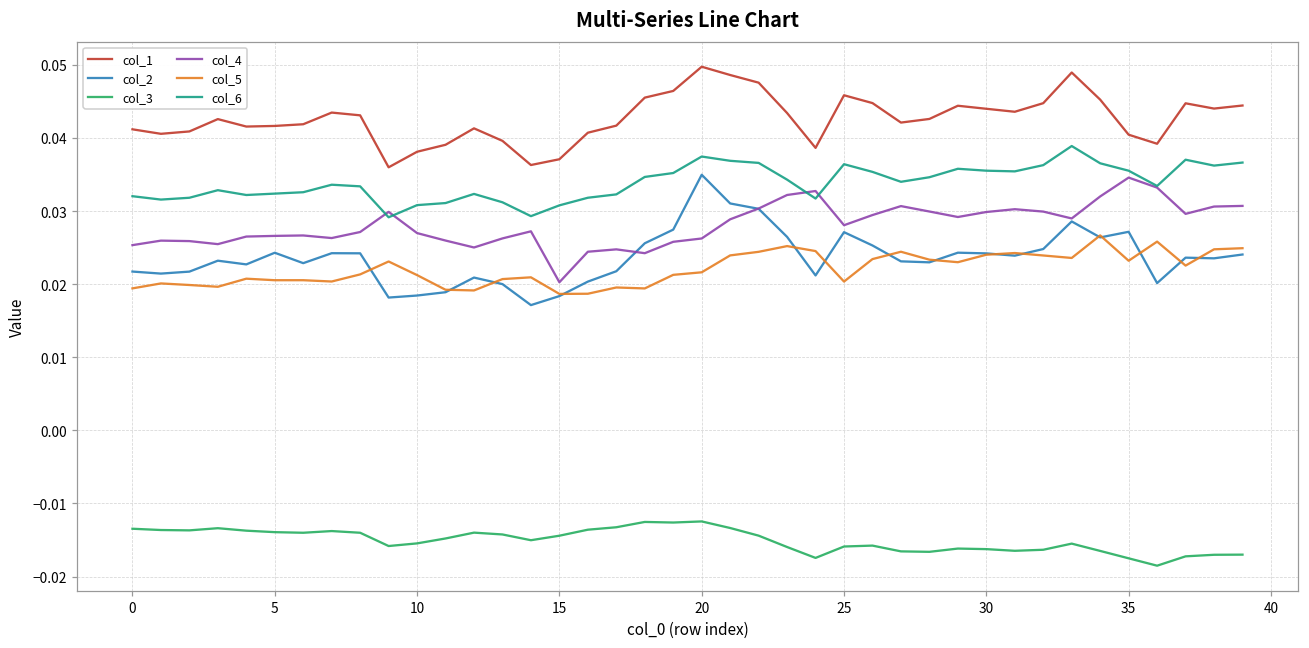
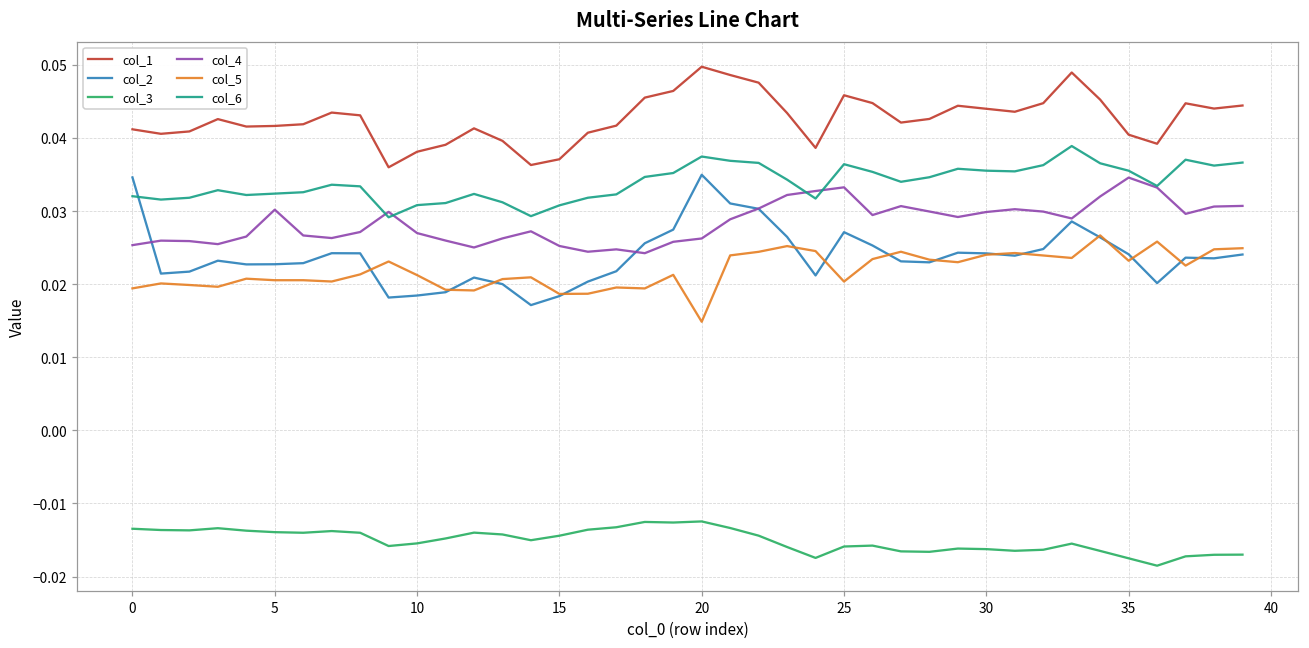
col_2, 0: 0.022 -> 0.035
col_2, 5: 0.024 -> 0.023
col_4, 5: 0.027 -> 0.030
col_4, 15: 0.020 -> 0.025
col_5, 20: 0.022 -> 0.015
col_4, 25: 0.028 -> 0.033
col_2, 35: 0.027 -> 0.024
